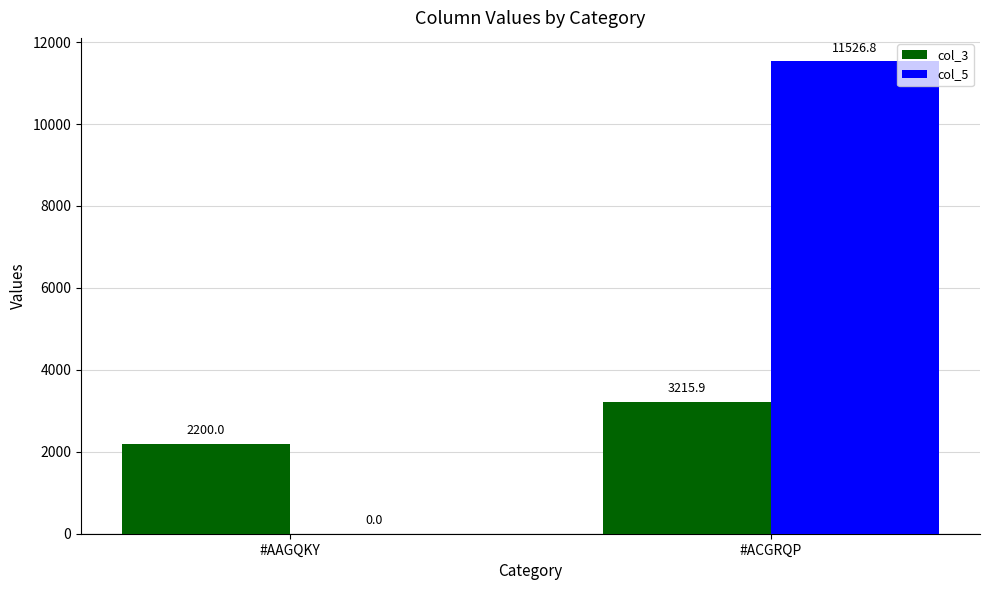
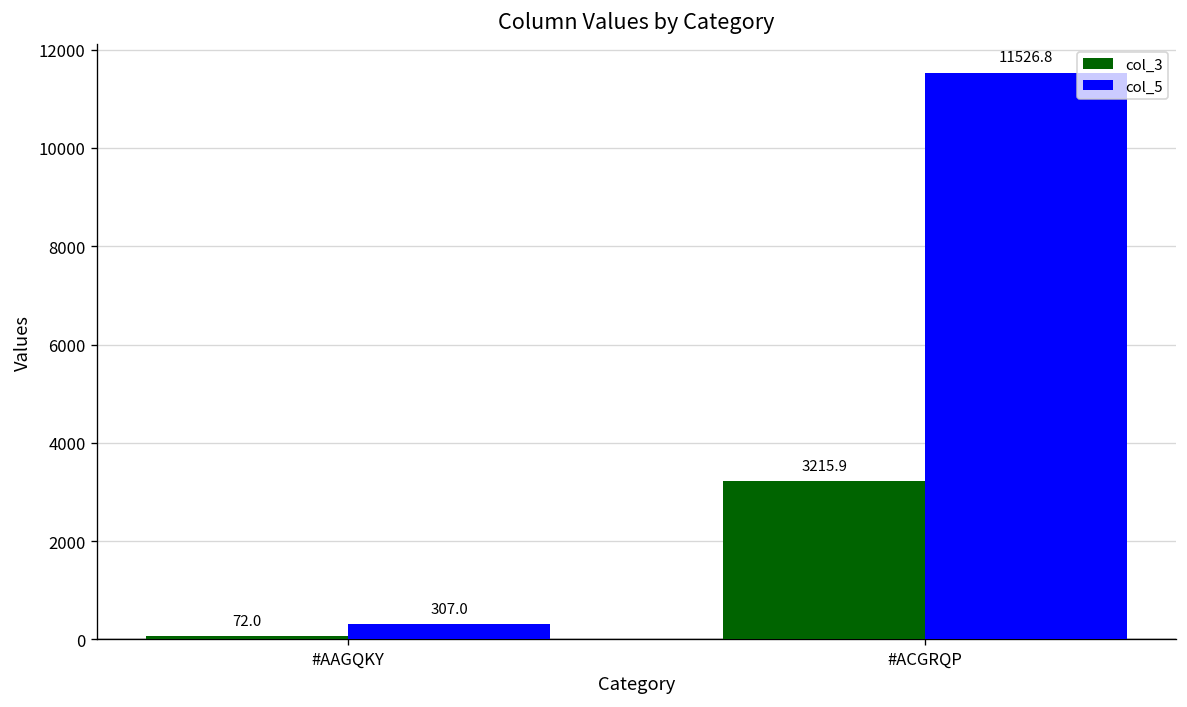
col_3, #AAGQKY: 2200.0 -> 72.0
col_5, #AAGQKY: 0.0 -> 307.0
